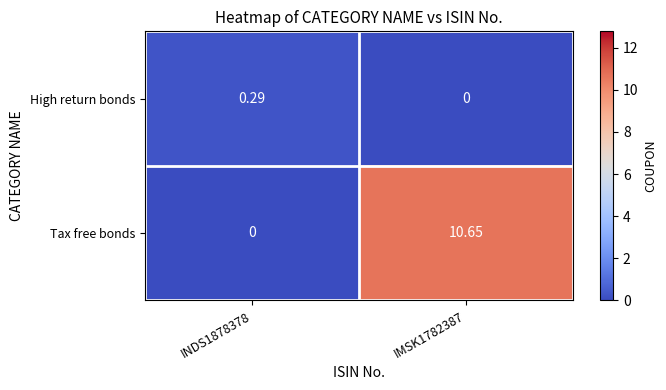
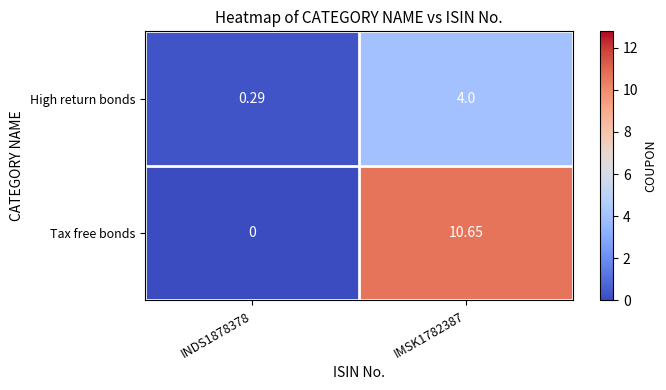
High return bonds, IMSK1782387: 0 -> 4.0
